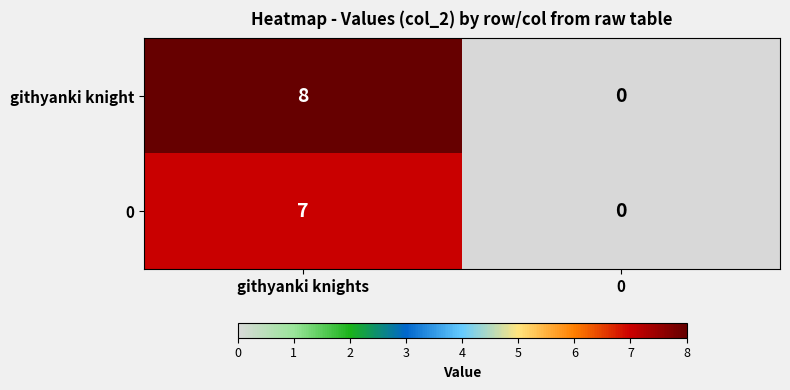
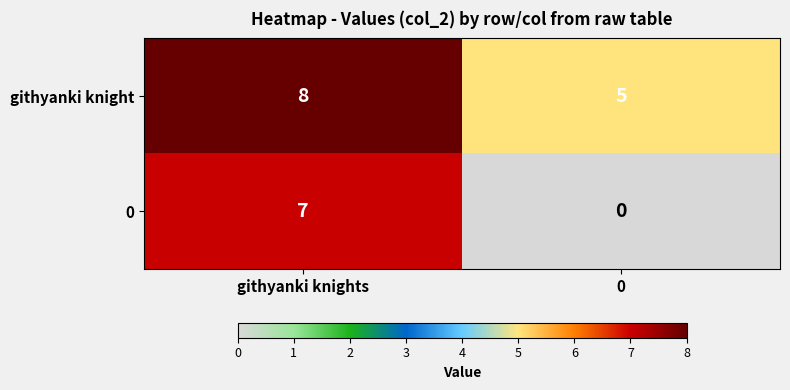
githyanki knight, 0: 0 -> 5
